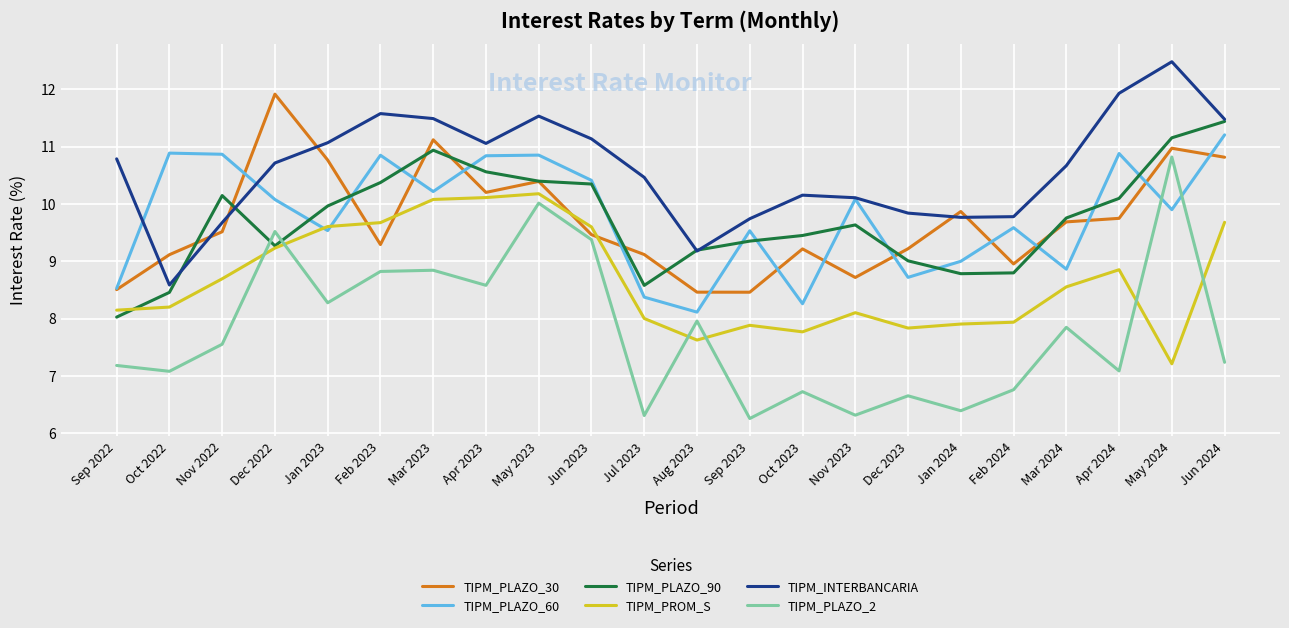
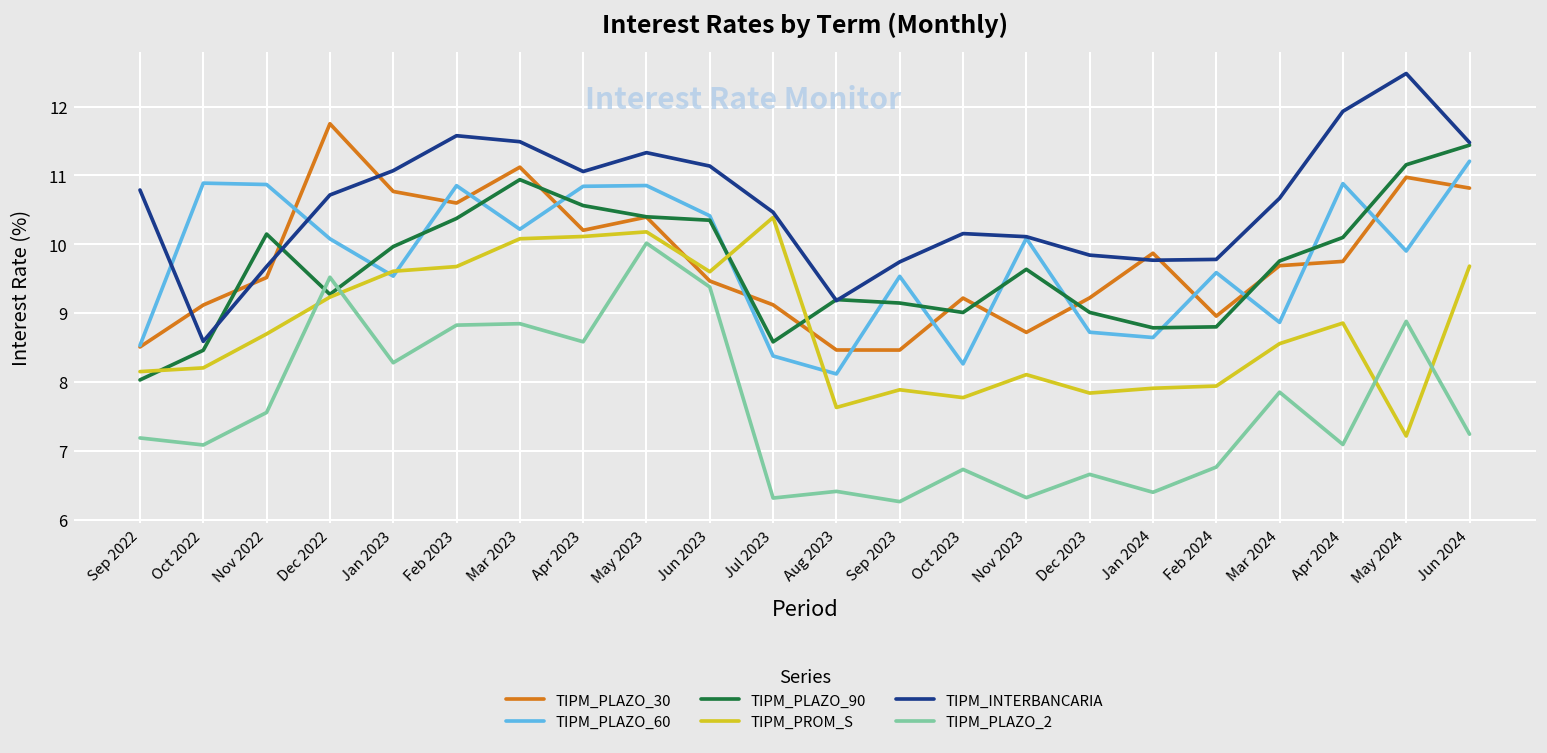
TIPM_PLAZO_30, Dec 2022: 11.9 -> 11.8
TIPM_PLAZO_30, Feb 2023: 9.3 -> 10.6
TIPM_INTERBANCARIA, May 2023: 11.5 -> 11.3
TIPM_PROM_S, Jul 2023: 8.0 -> 10.4
TIPM_PLAZO_2, Aug 2023: 8.0 -> 6.4
TIPM_PLAZO_90, Sep 2023: 9.4 -> 9.1
TIPM_PLAZO_90, Oct 2023: 9.5 -> 9.0
TIPM_PLAZO_60, Jan 2024: 9.0 -> 8.6
TIPM_PLAZO_2, May 2024: 10.8 -> 8.9
